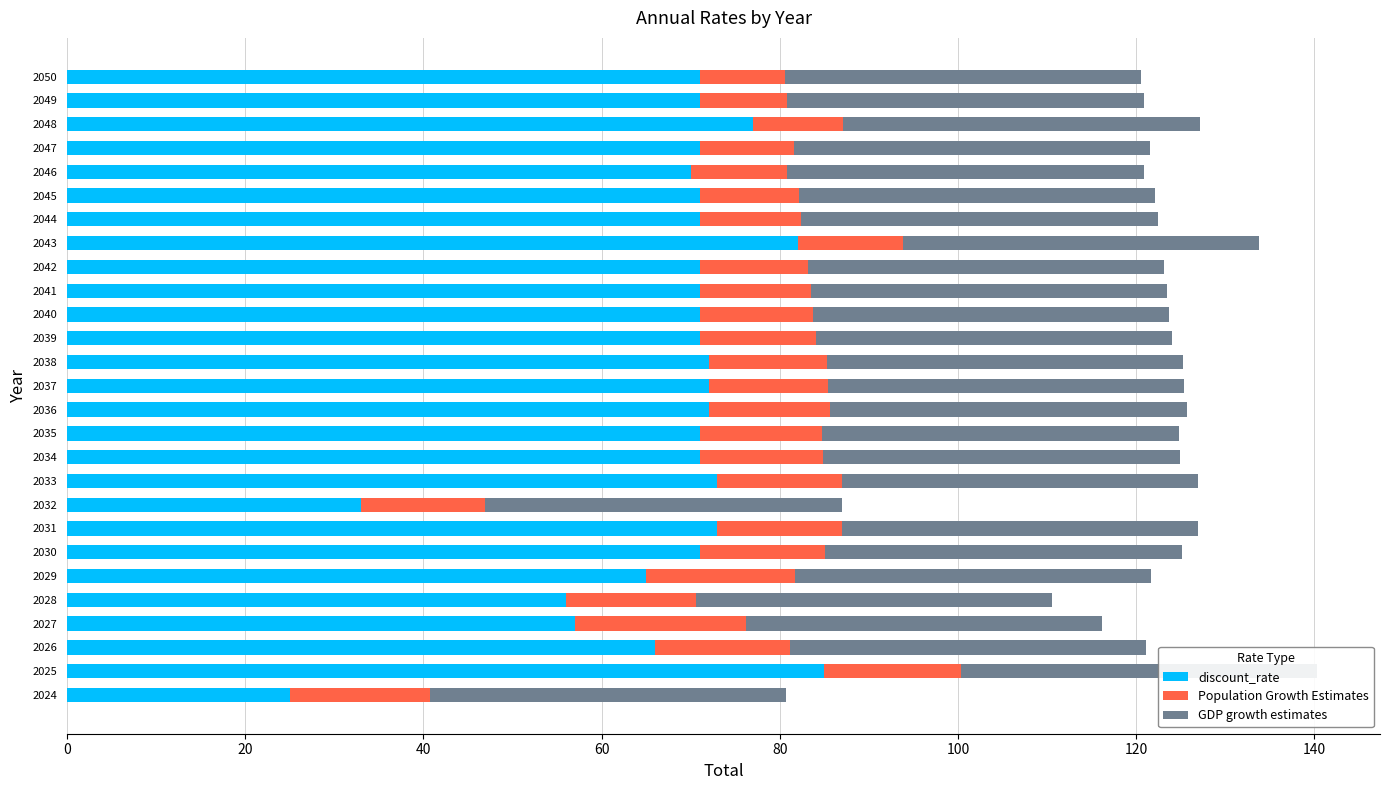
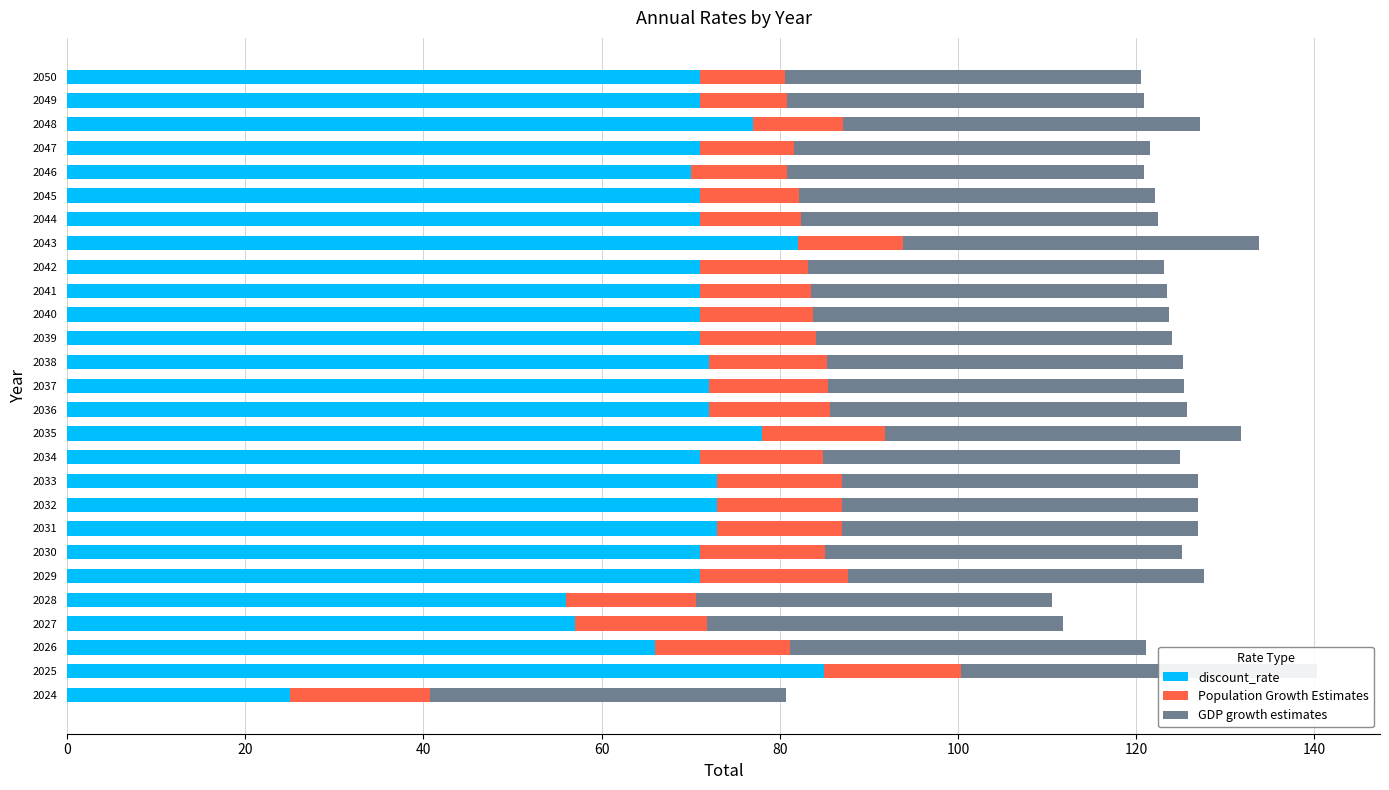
discount_rate, 2035: 71 -> 78
discount_rate, 2032: 33 -> 73
discount_rate, 2029: 65 -> 71
Population Growth Estimates, 2027: 19 -> 15
